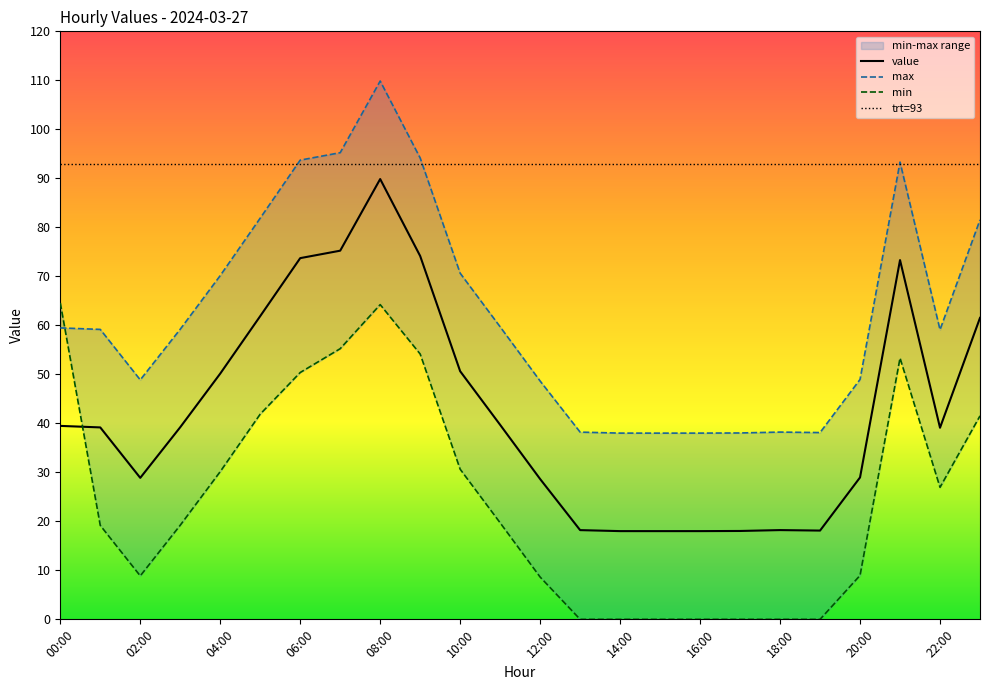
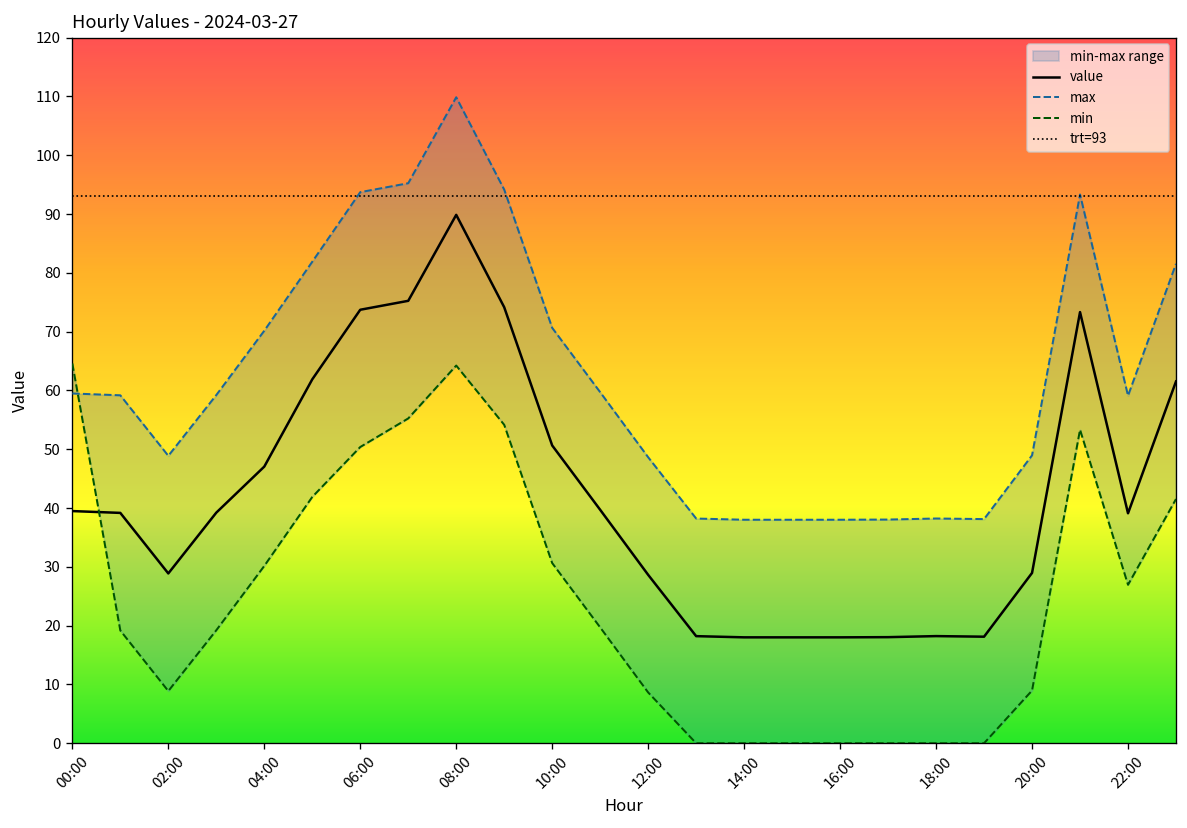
value, 04:00: 50 -> 47
